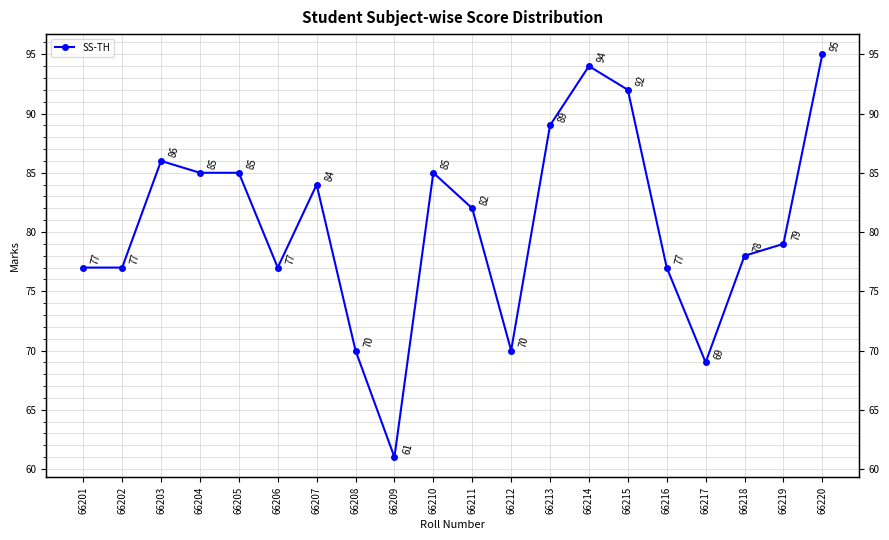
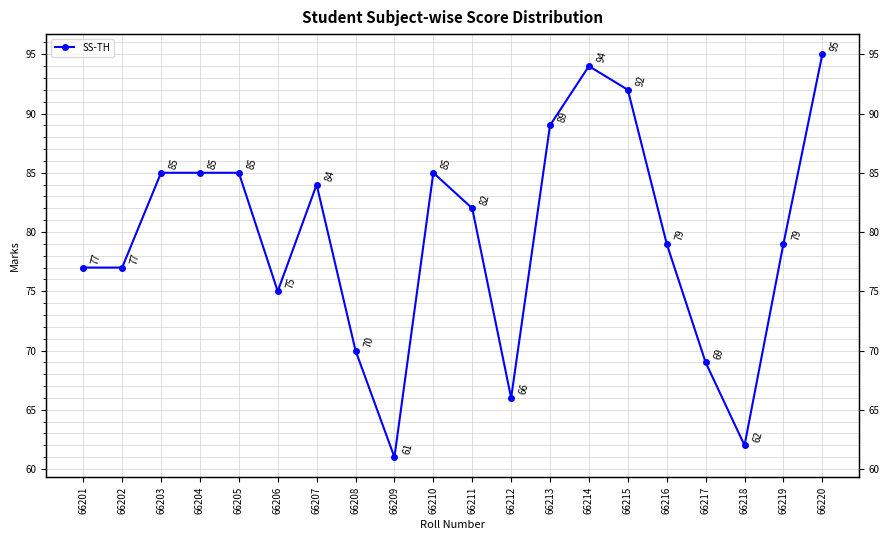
66203: 86 -> 85
66206: 77 -> 75
66212: 70 -> 66
66216: 77 -> 79
66218: 78 -> 62
